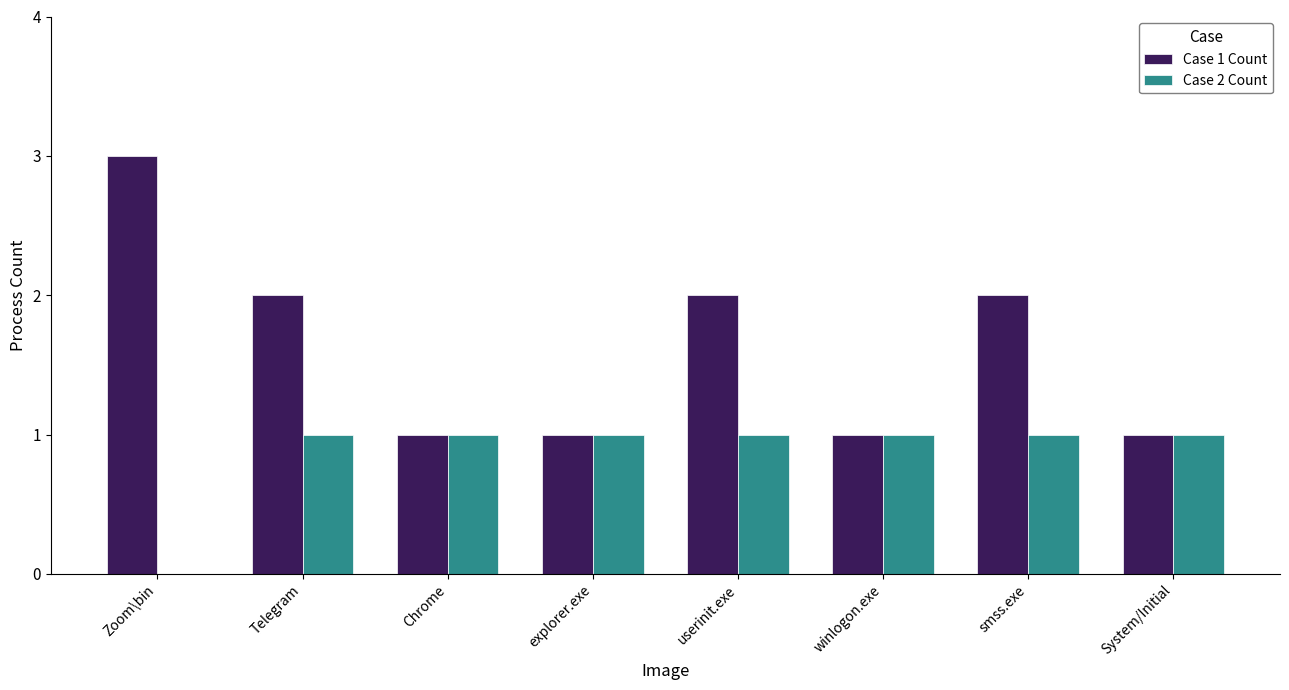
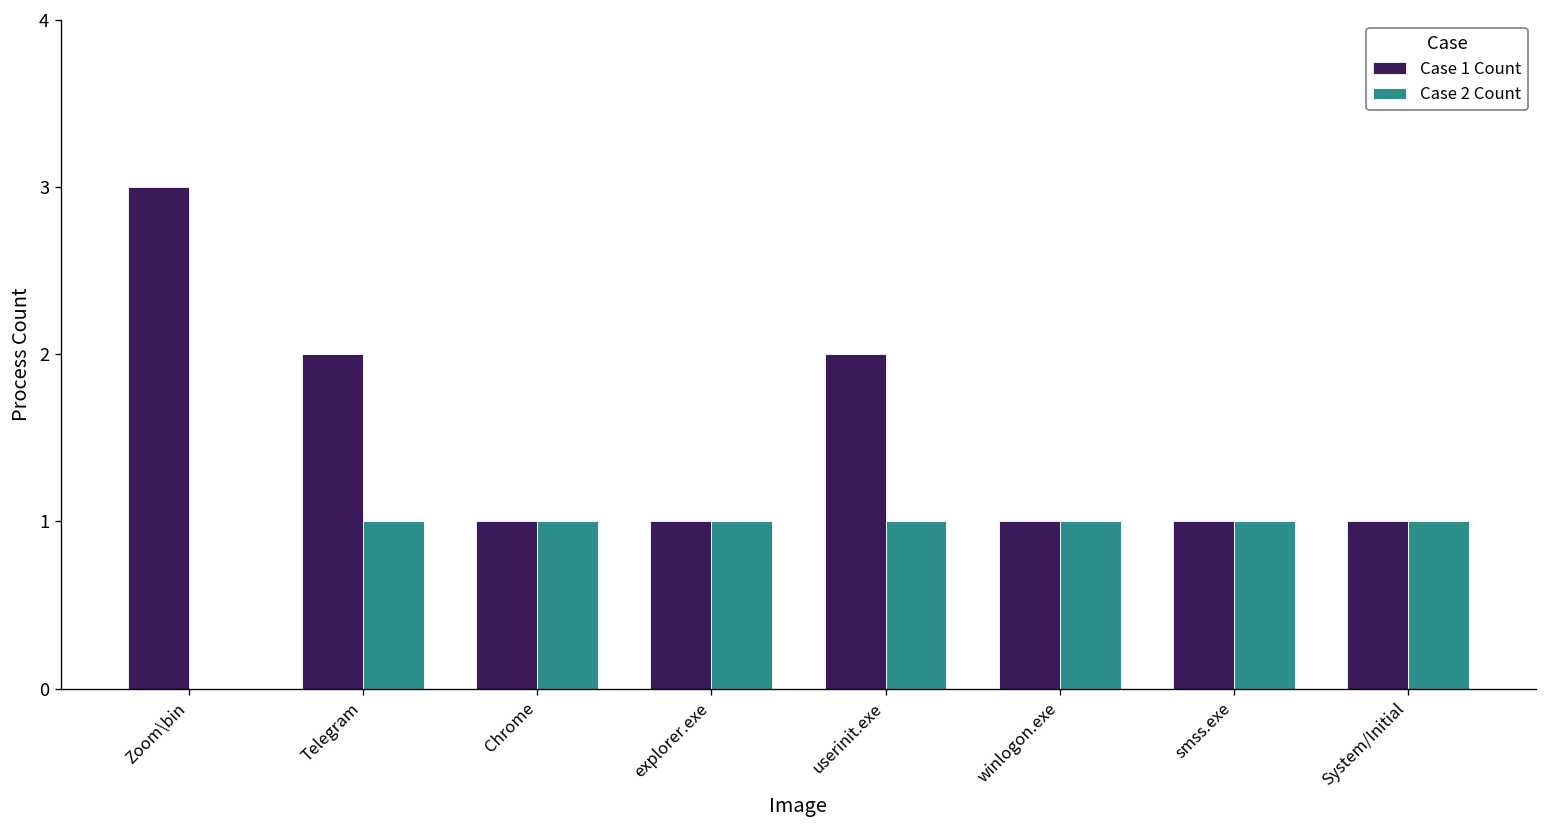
Case 1 Count, smss.exe: 2 -> 1
